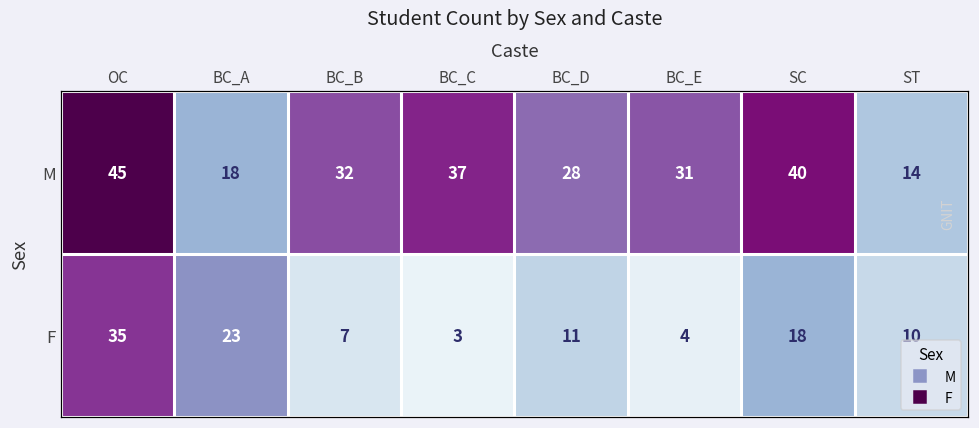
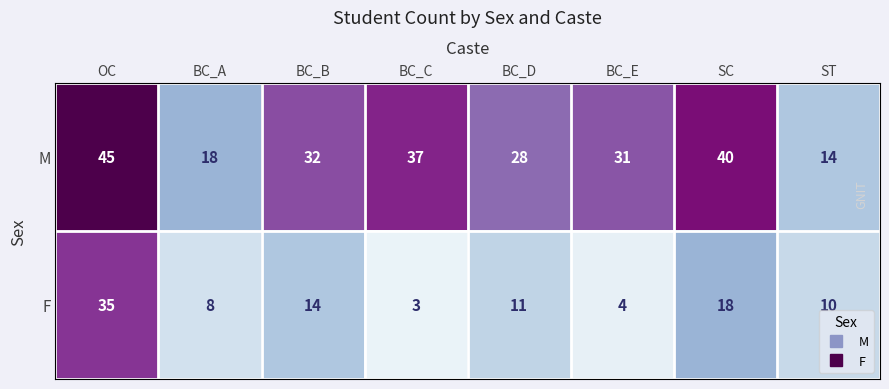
F, BC_A: 23 -> 8
F, BC_B: 7 -> 14
